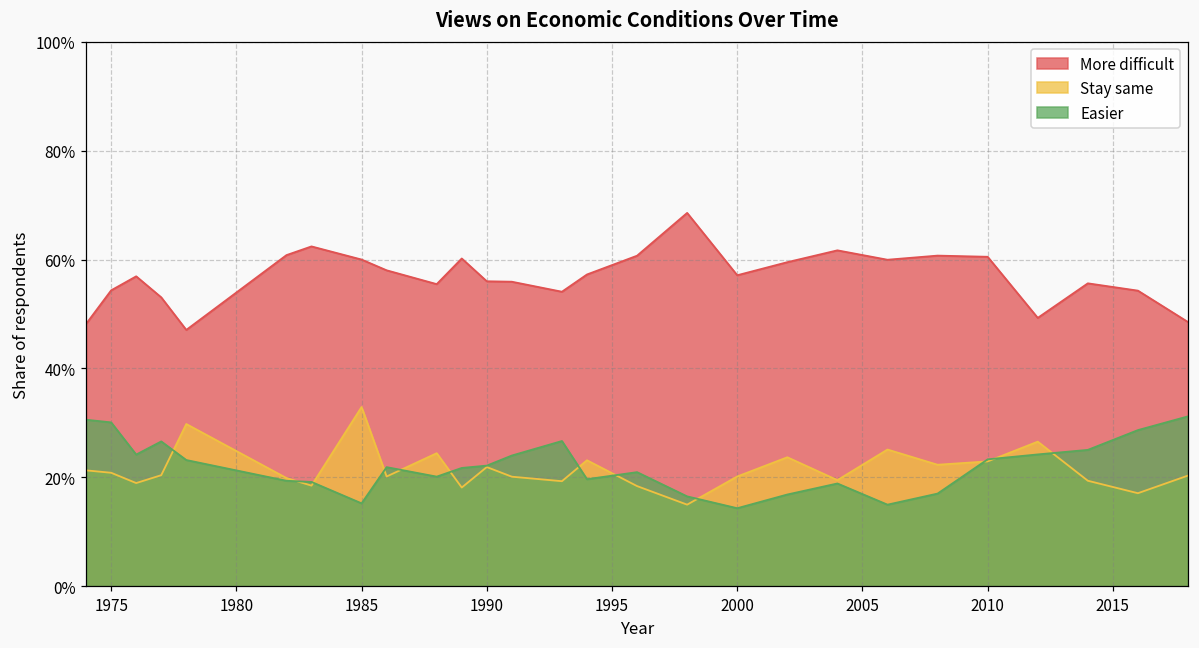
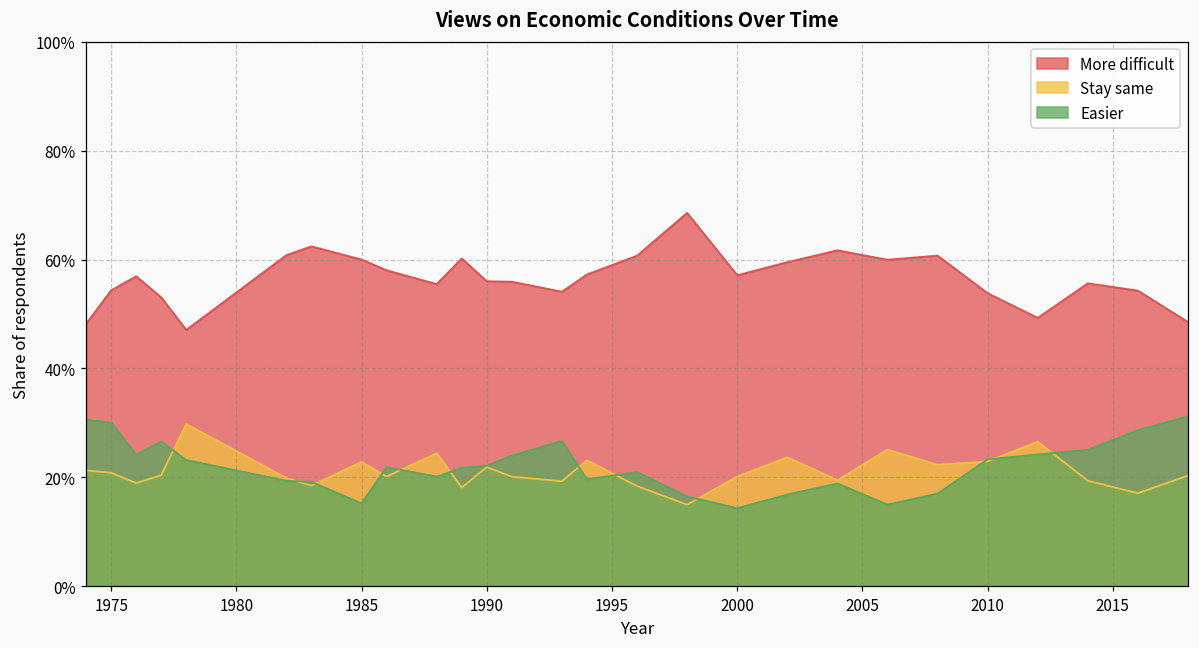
Stay same, 1985: 33% -> 23%
More difficult, 2010: 60% -> 54%
